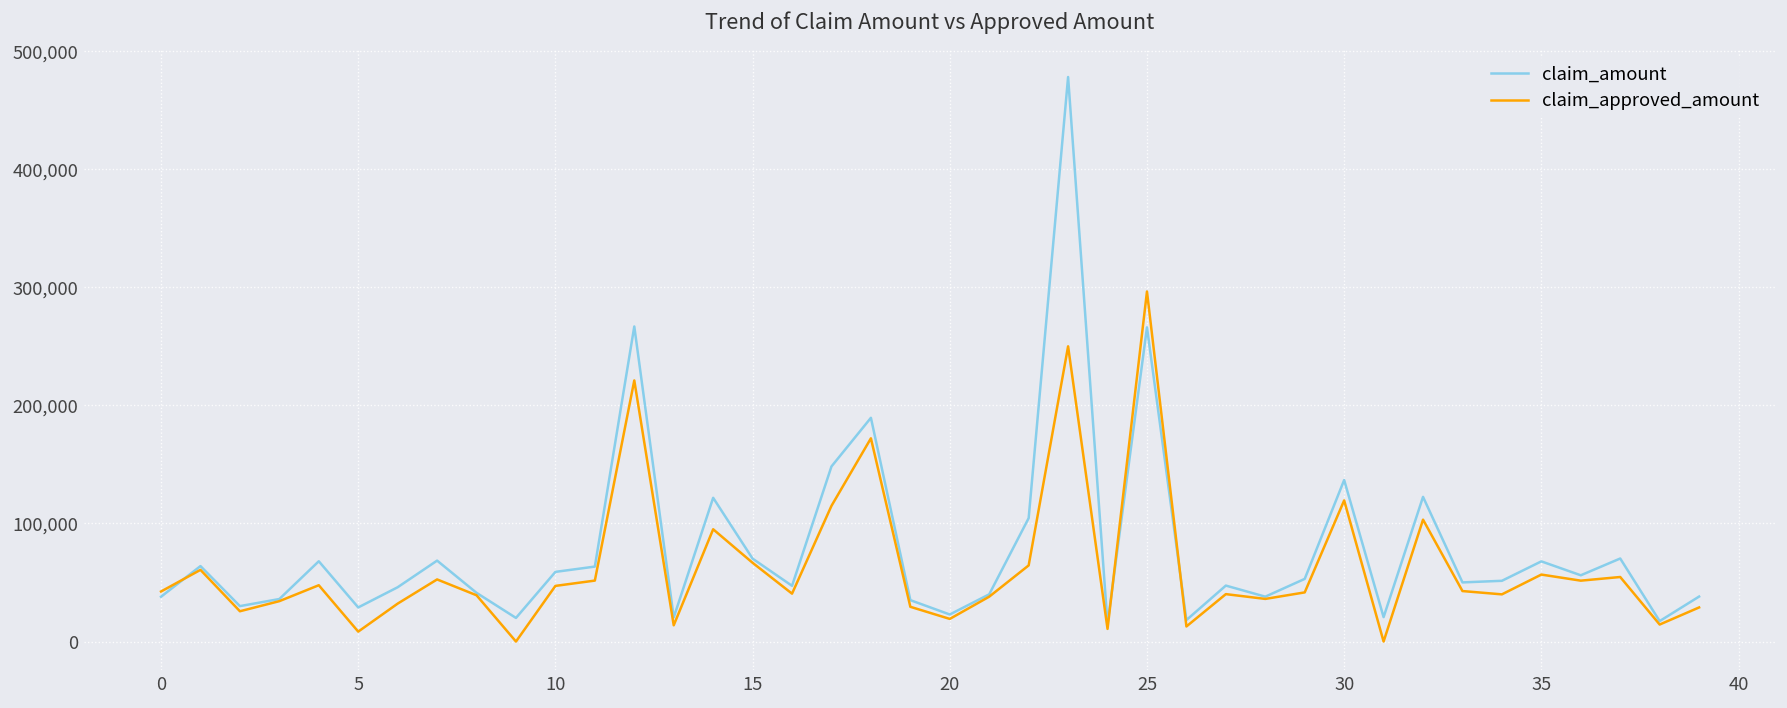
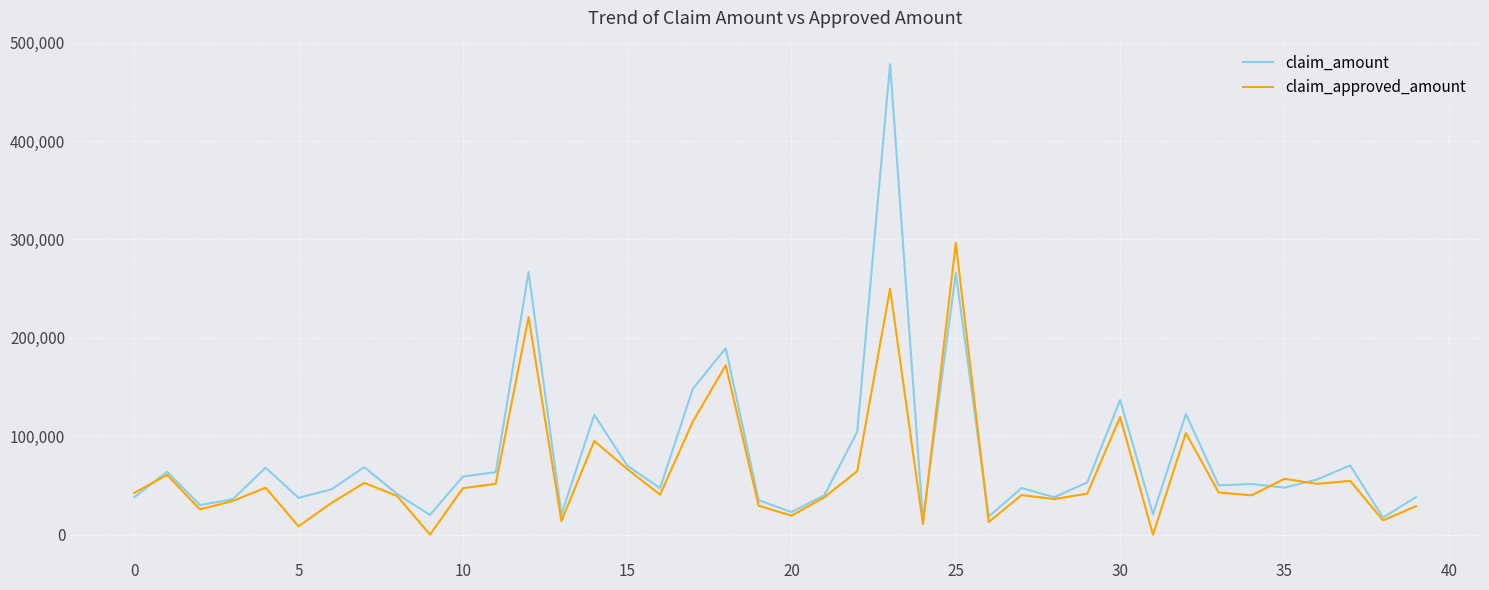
claim_amount, 5: 30,000 -> 40,000
claim_amount, 35: 70,000 -> 50,000
